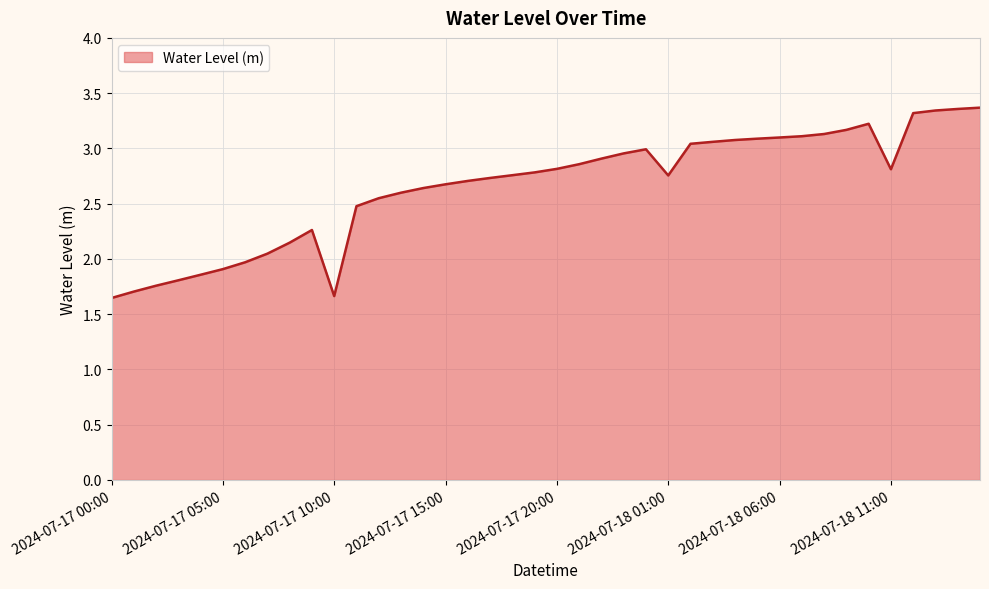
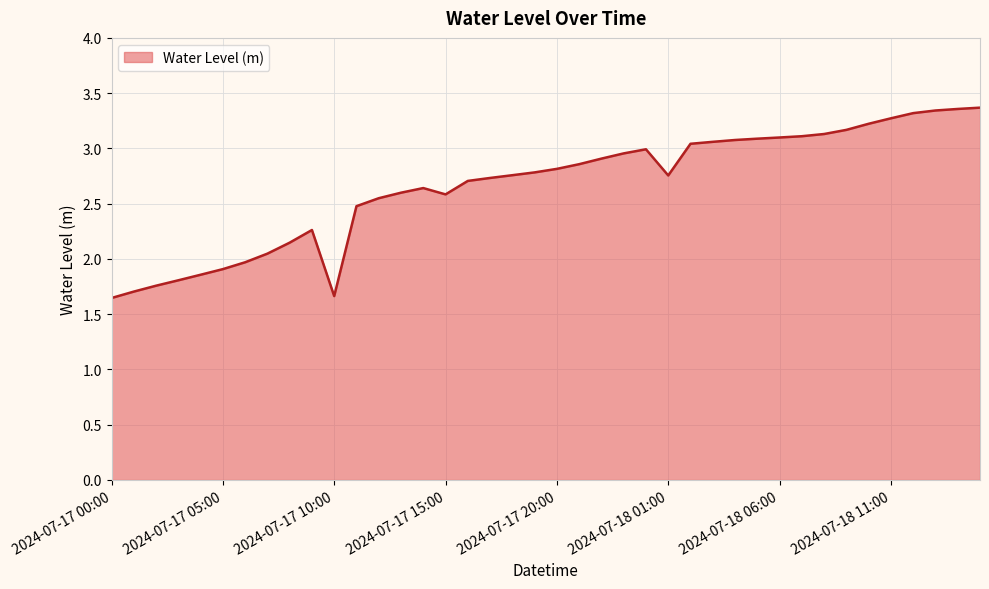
2024-07-17 15:00: 2.68 -> 2.58
2024-07-18 11:00: 2.81 -> 3.27
